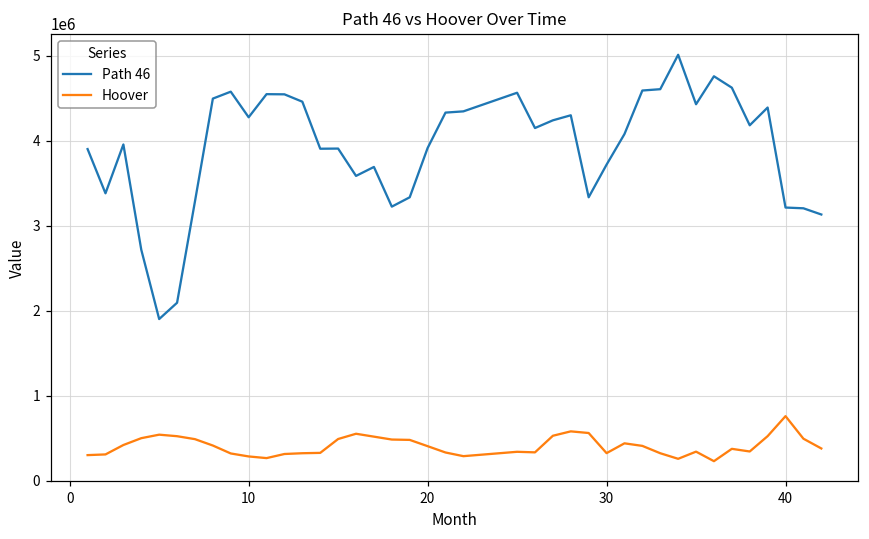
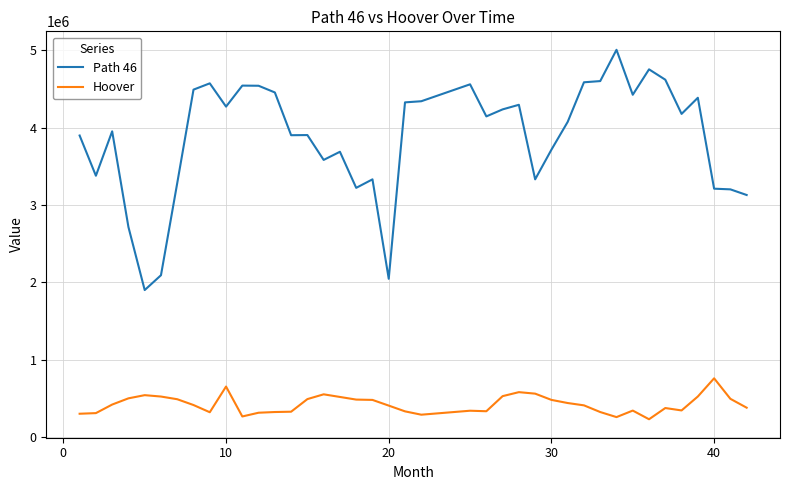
Hoover, 10: 300000 -> 700000
Path 46, 20: 3900000 -> 2000000
Hoover, 30: 300000 -> 500000
